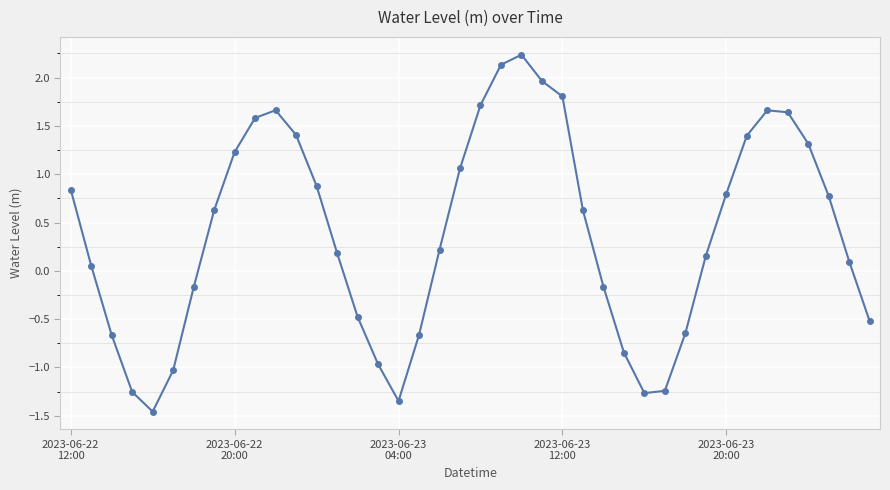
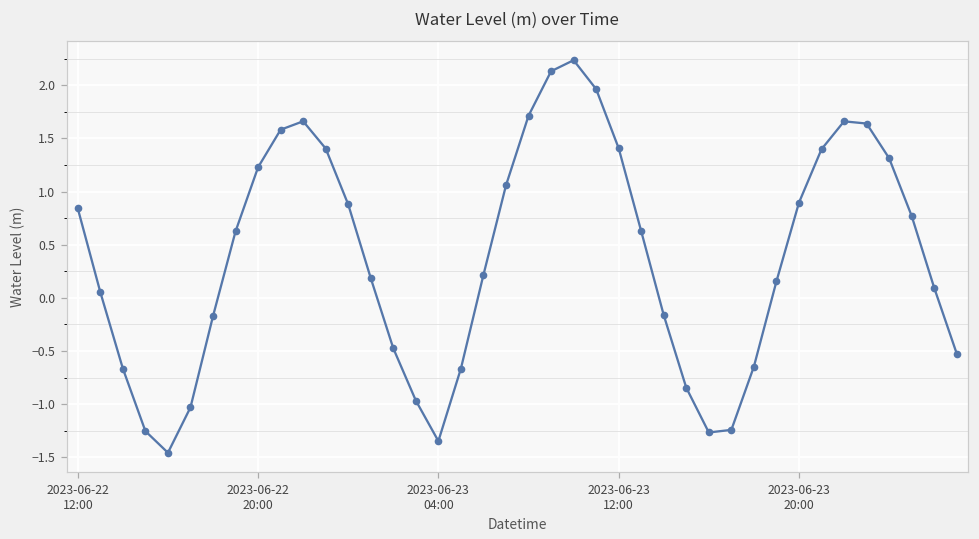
2023-06-23 12:00: 1.8 -> 1.4
2023-06-23 20:00: 0.8 -> 0.9
